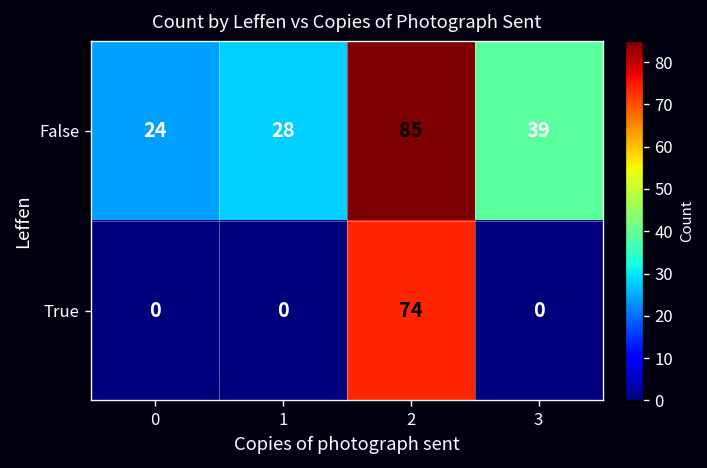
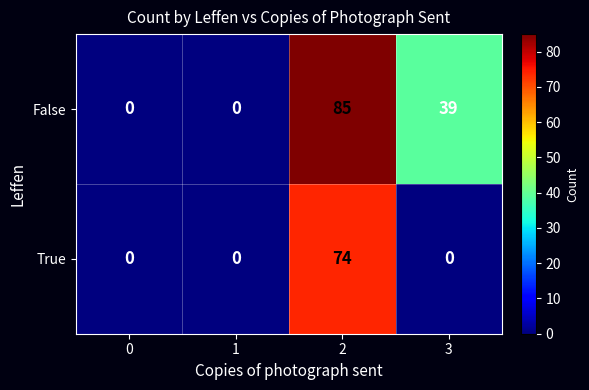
False, 0: 24 -> 0
False, 1: 28 -> 0
